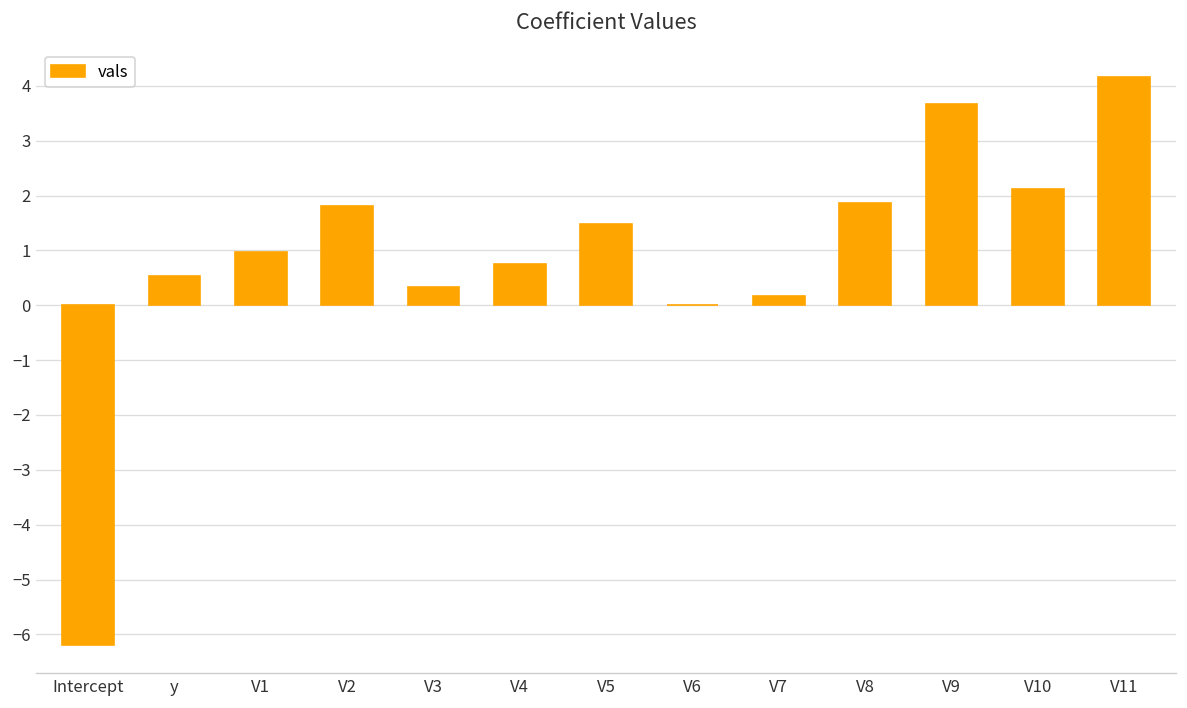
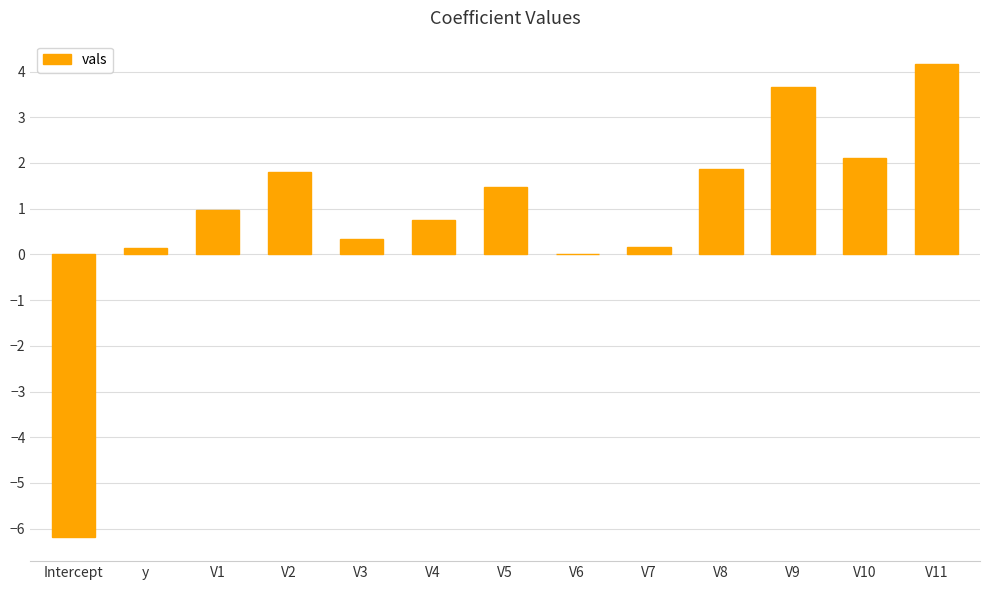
y: 0.5 -> 0.1
